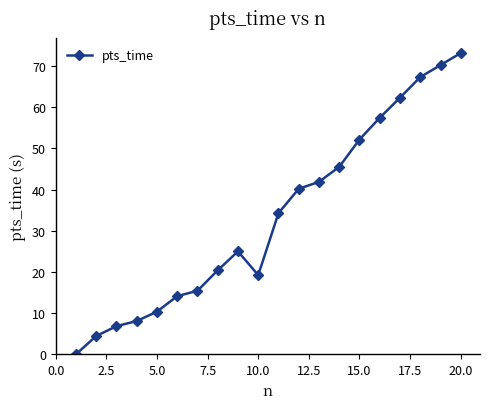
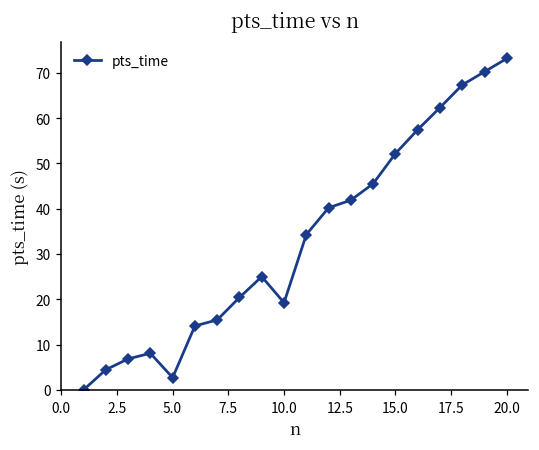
5.0: 10 -> 3
